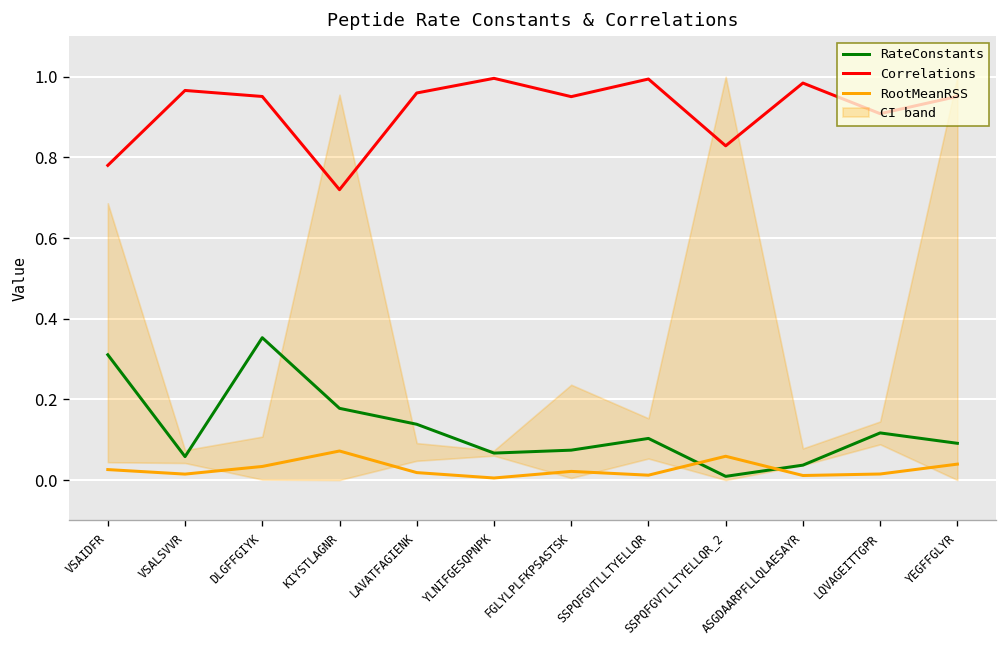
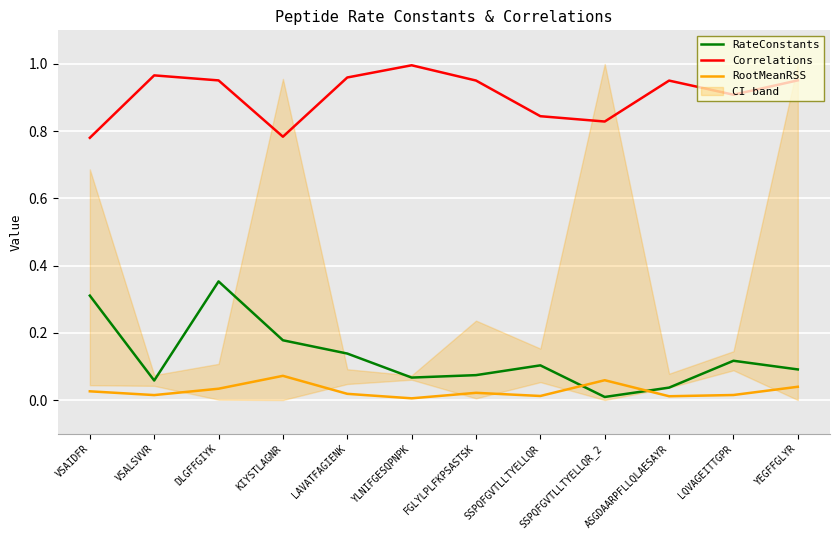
Correlations, KIYSTLAGNR: 0.72 -> 0.78
Correlations, SSPQFGVTLLTYELLQR: 0.99 -> 0.84
Correlations, ASGDAARPFLLQLAESAYR: 0.98 -> 0.95
